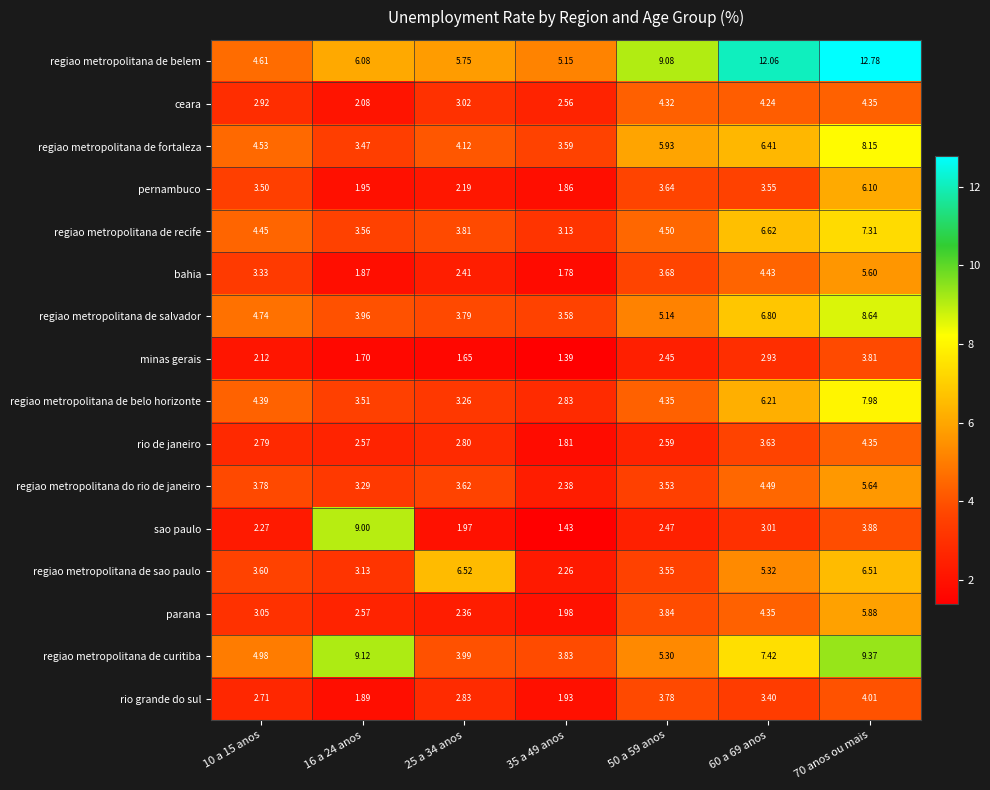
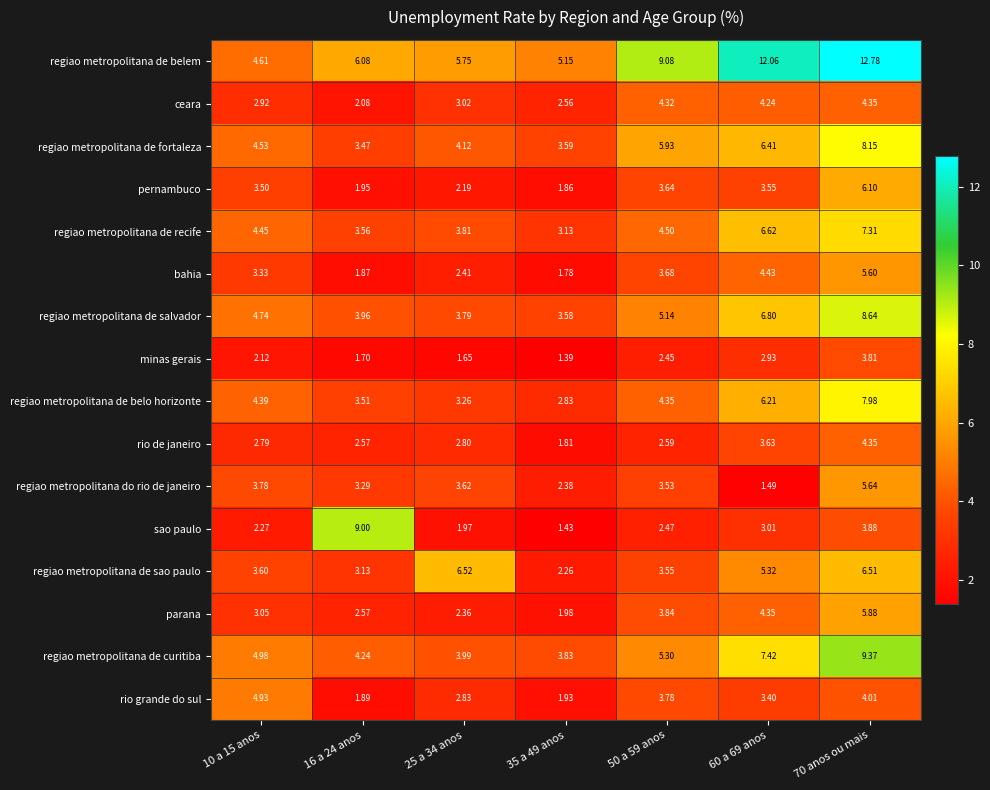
regiao metropolitana do rio de janeiro, 60 a 69 anos: 4.49 -> 1.49
regiao metropolitana de curitiba, 16 a 24 anos: 9.12 -> 4.24
rio grande do sul, 10 a 15 anos: 2.71 -> 4.93
